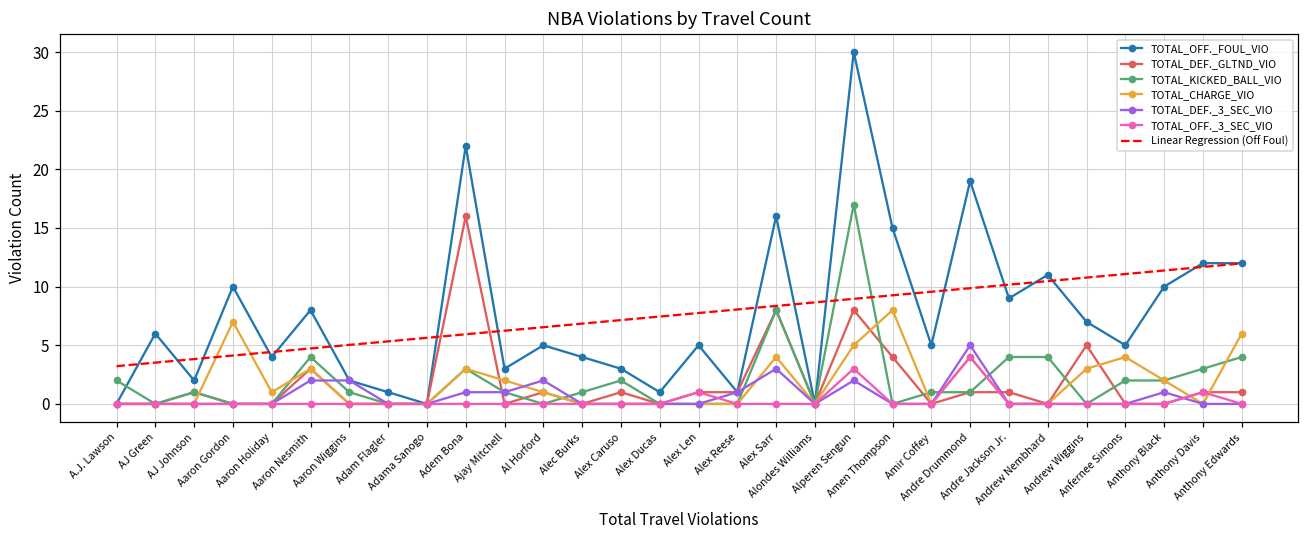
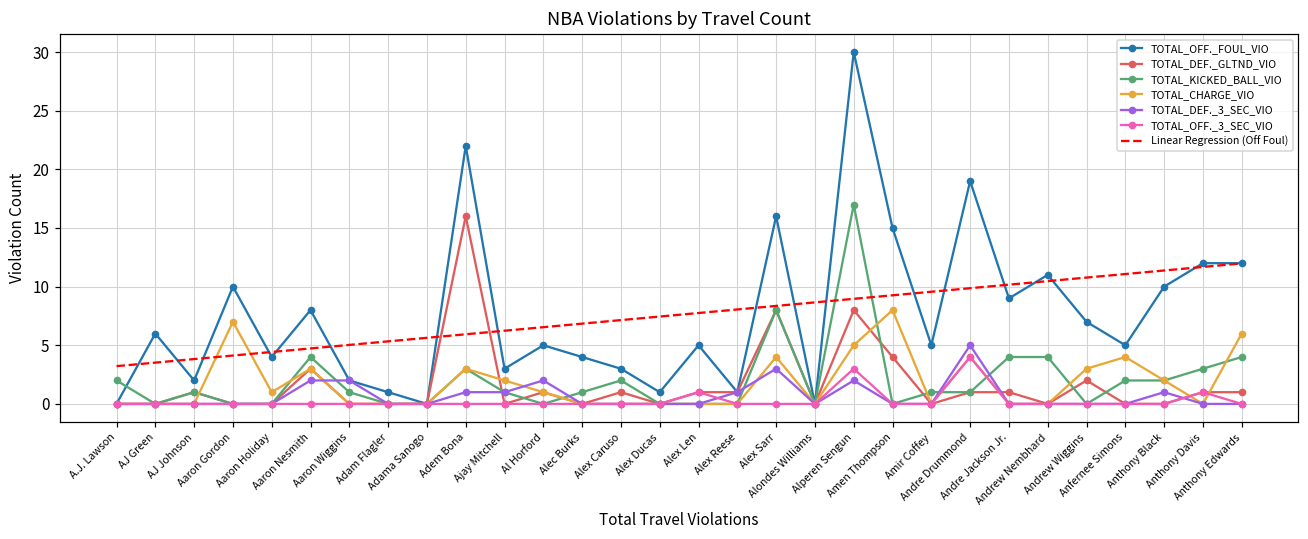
TOTAL_DEF._GLTND_VIO, Andrew Wiggins: 5 -> 2
